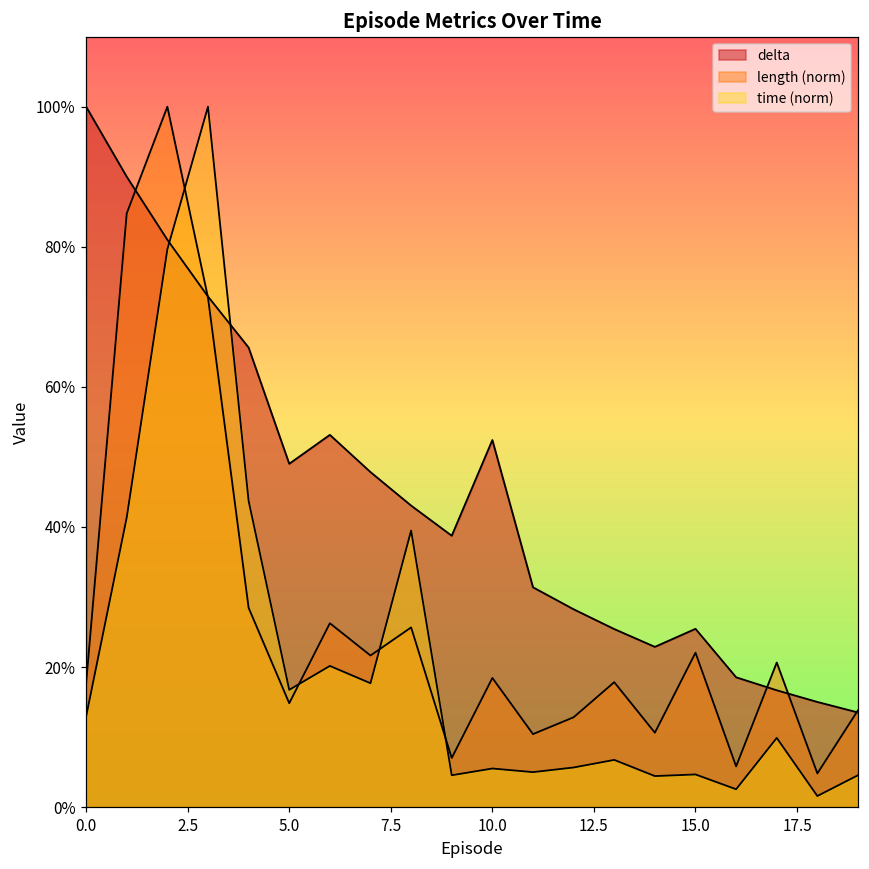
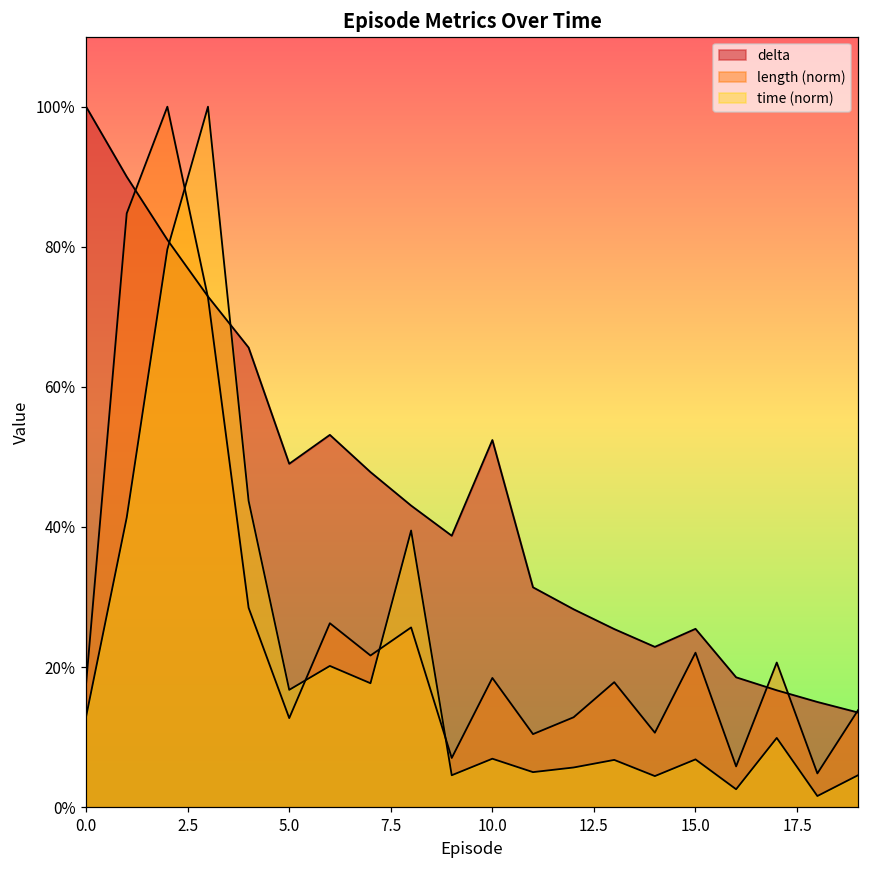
length (norm), 5.0: 15% -> 13%
time (norm), 10.0: 6% -> 7%
time (norm), 15.0: 5% -> 7%
